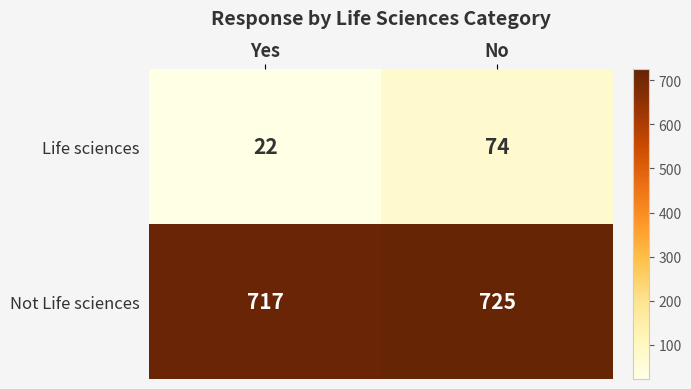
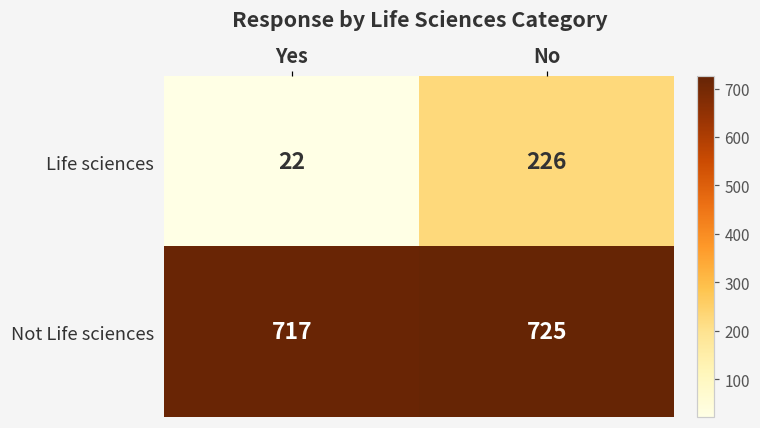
Life sciences, No: 74 -> 226
